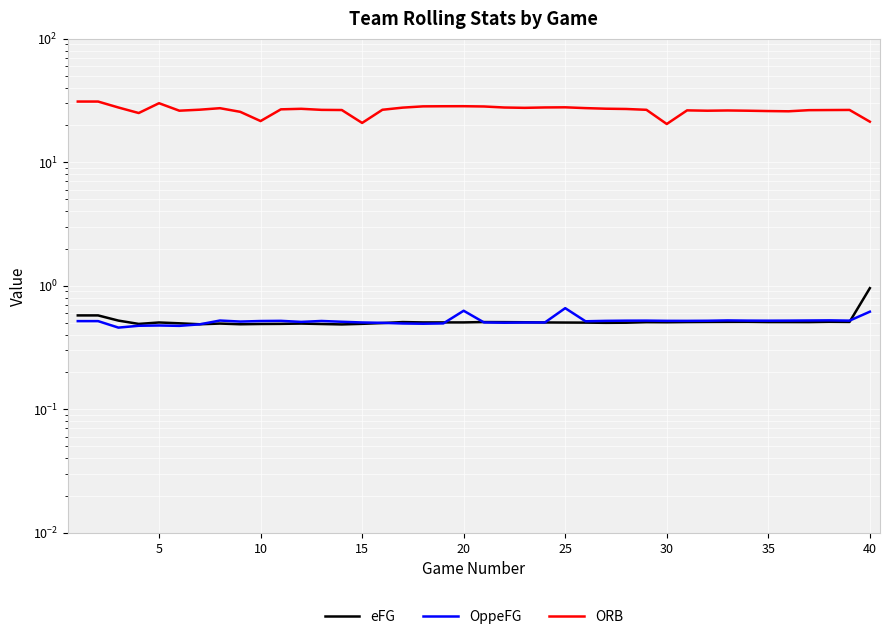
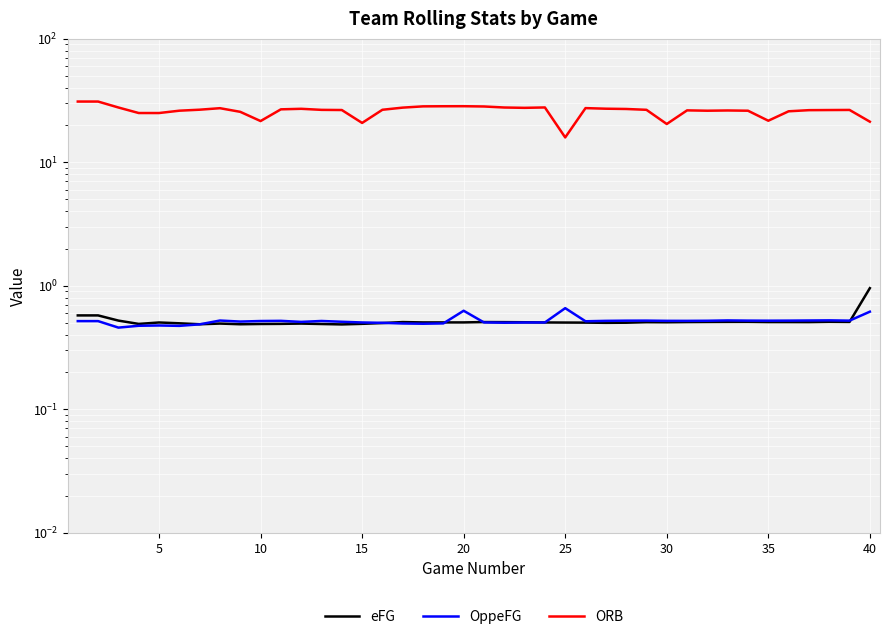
ORB, 5: 30 -> 25
ORB, 25: 28 -> 16
ORB, 35: 26 -> 22
